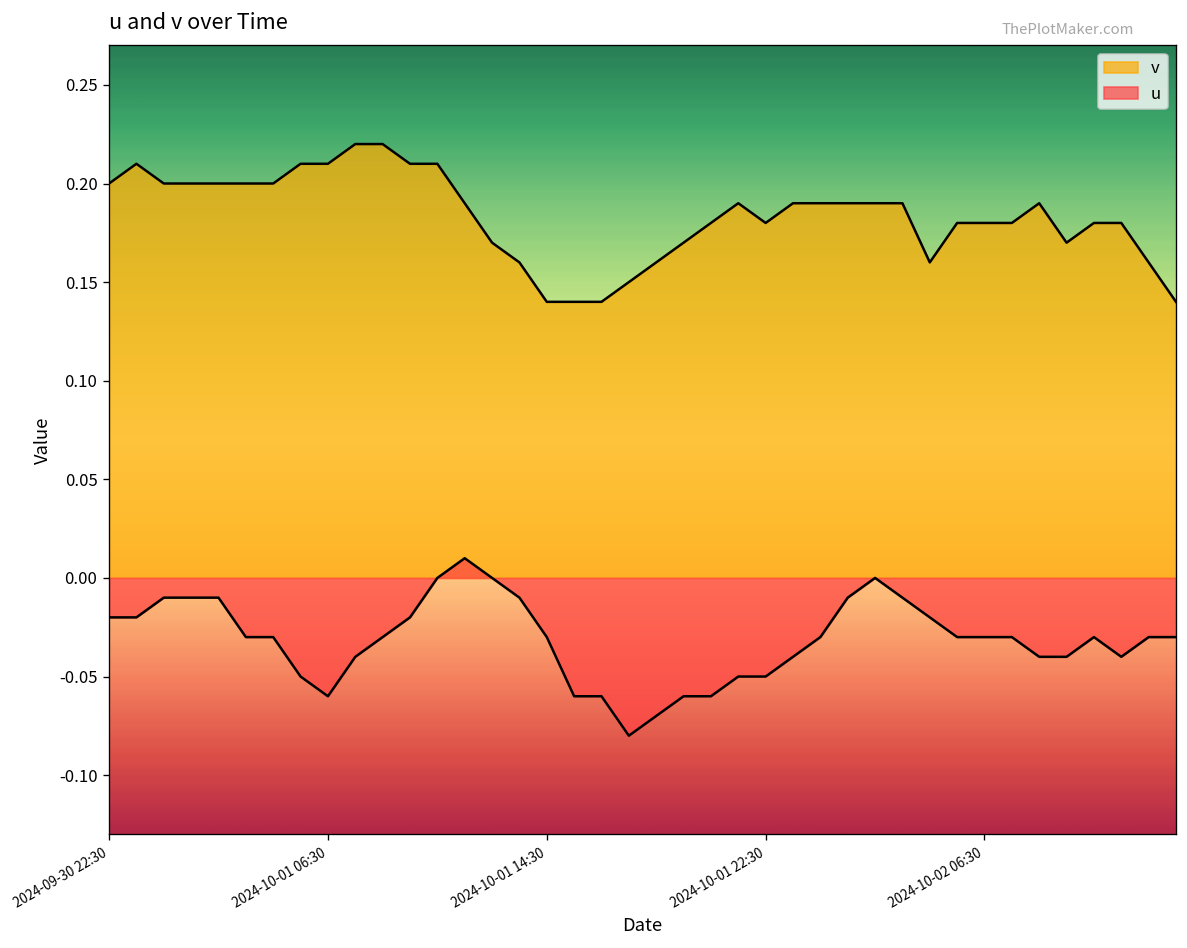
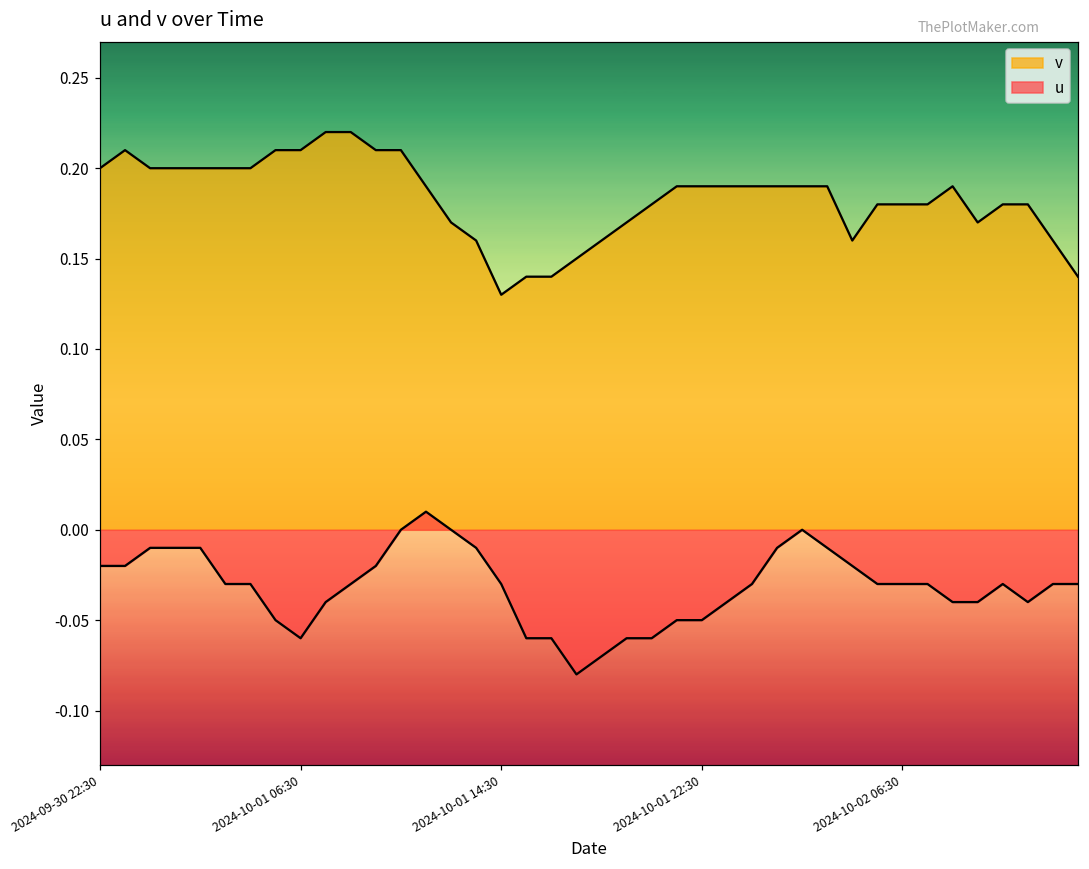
v, 2024-10-01 14:30: 0.14 -> 0.13
v, 2024-10-01 22:30: 0.18 -> 0.19
